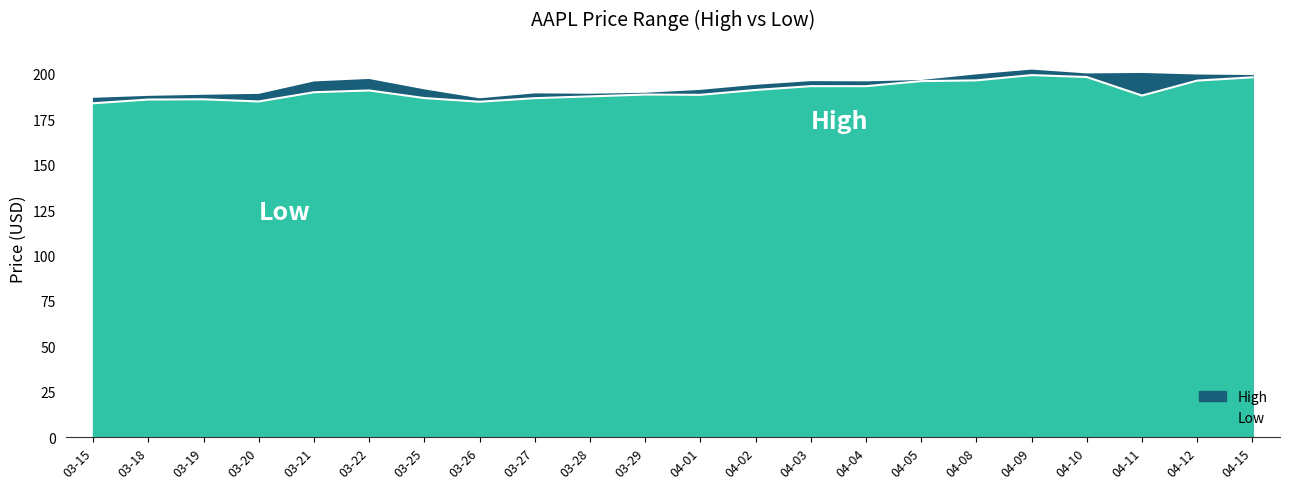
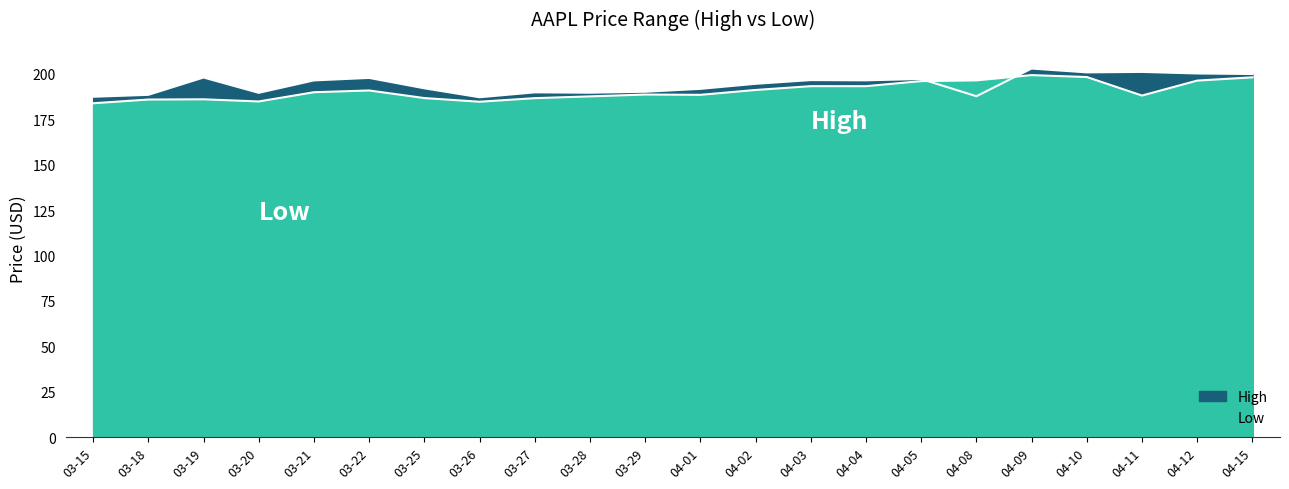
High, 03-19: 189 -> 198
High, 04-08: 200 -> 188
